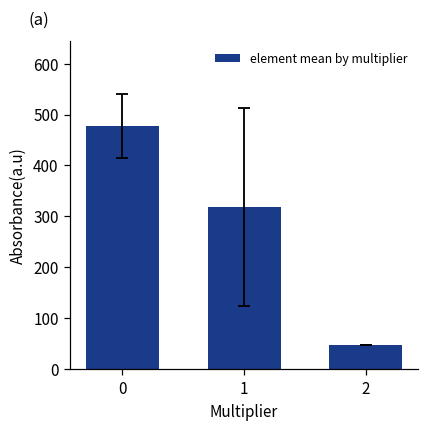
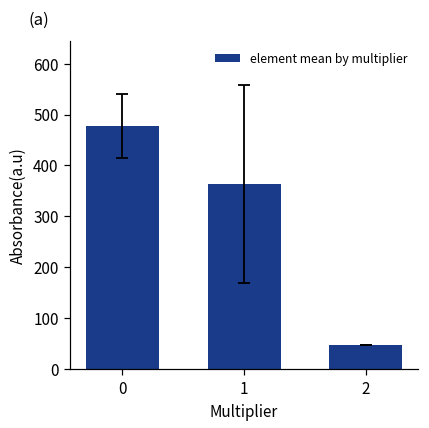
element mean by multiplier, 1: 320 -> 360
